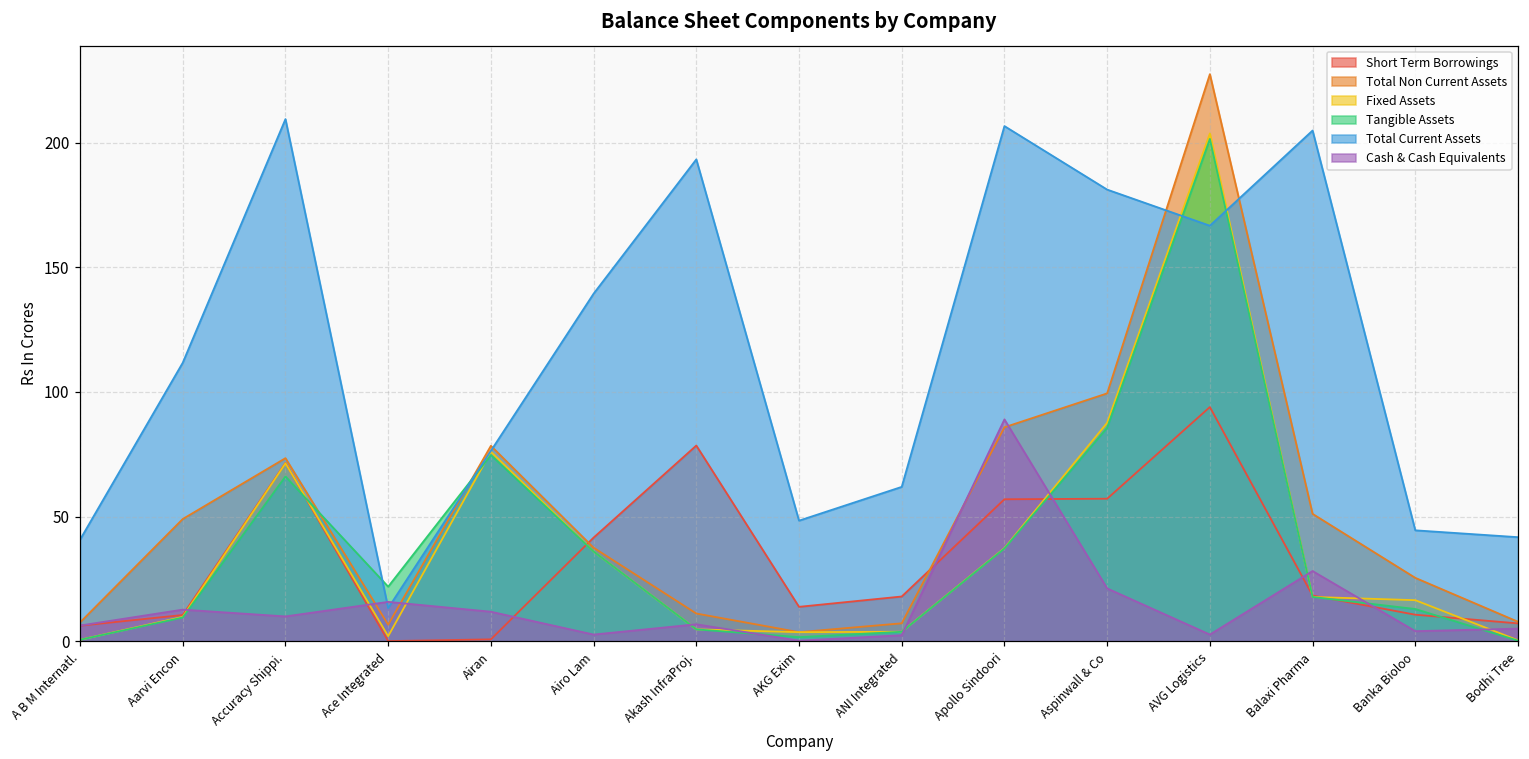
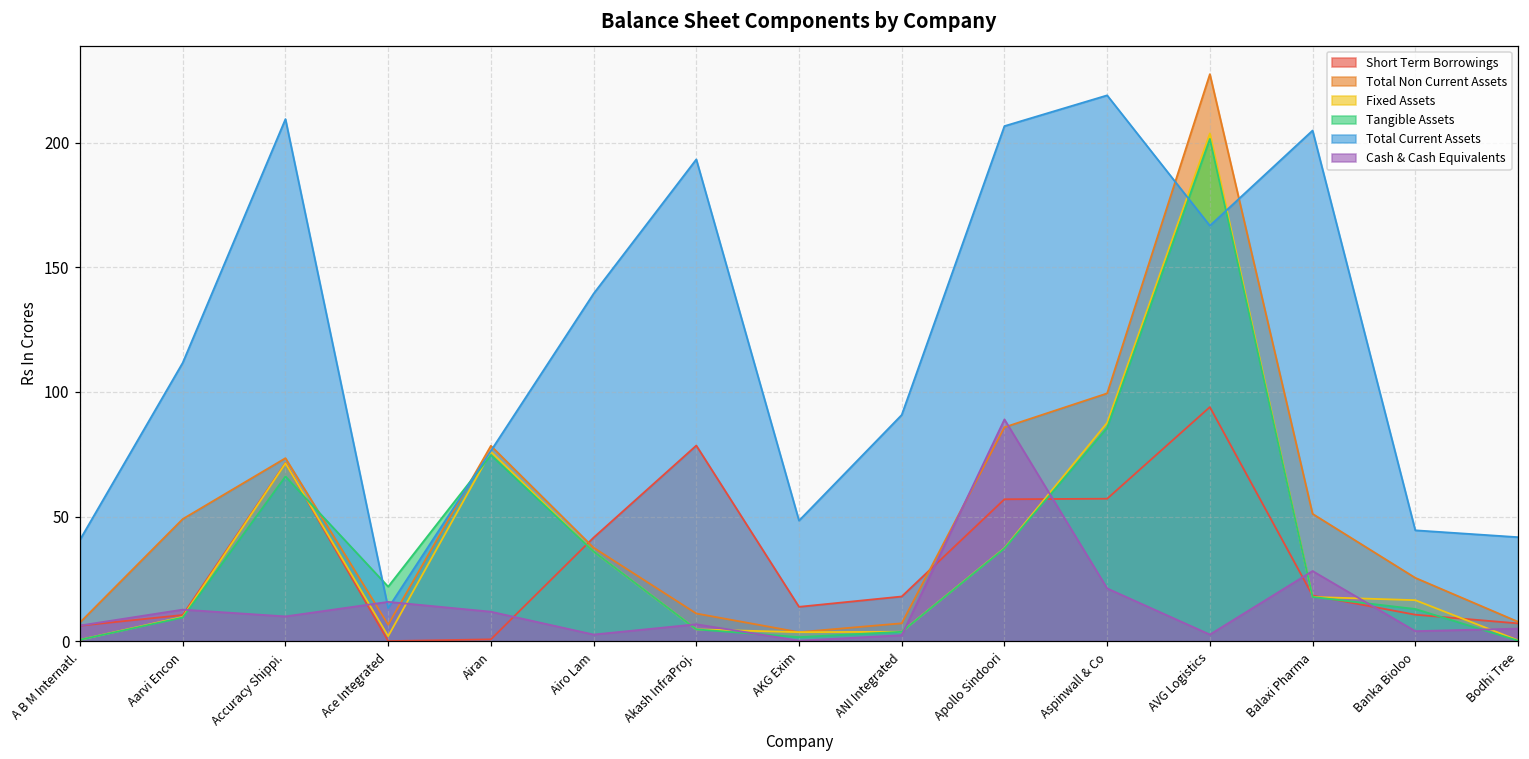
Total Current Assets, ANI Integrated: 62 -> 91
Total Current Assets, Aspinwall & Co: 181 -> 219
